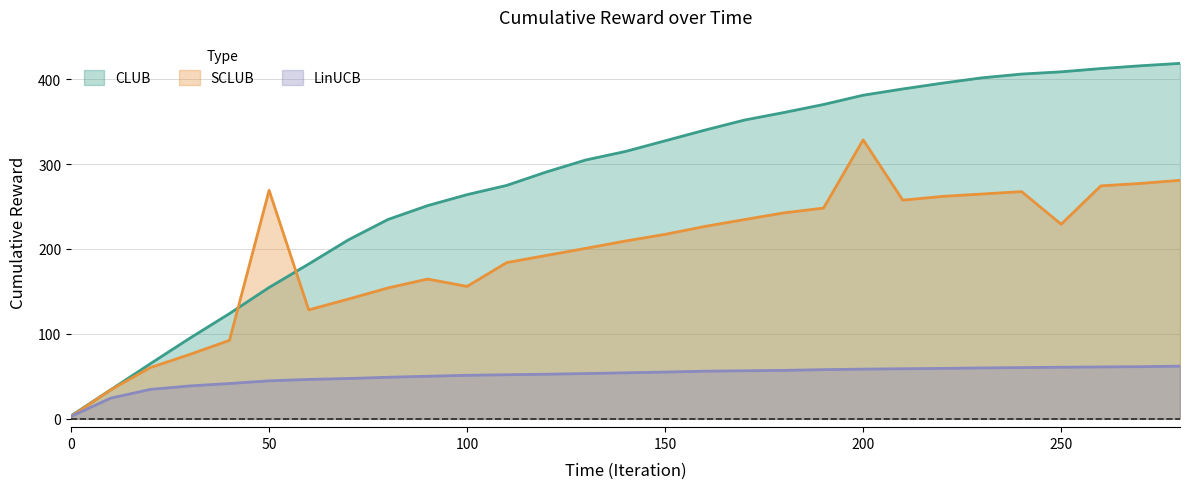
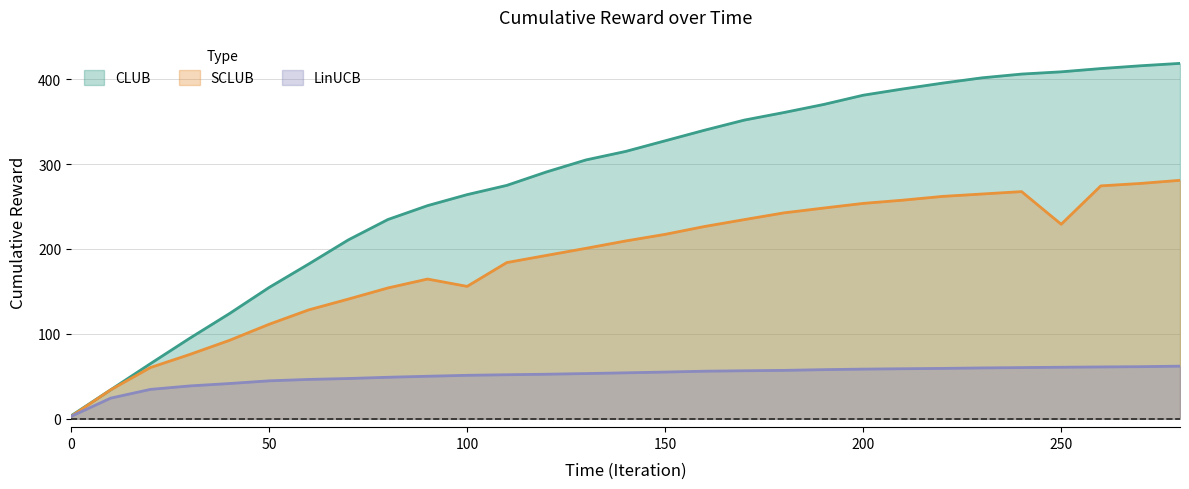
SCLUB, 50: 270 -> 110
SCLUB, 200: 330 -> 250
